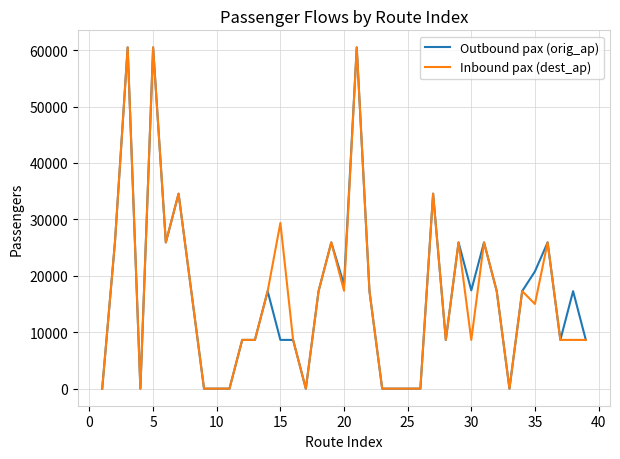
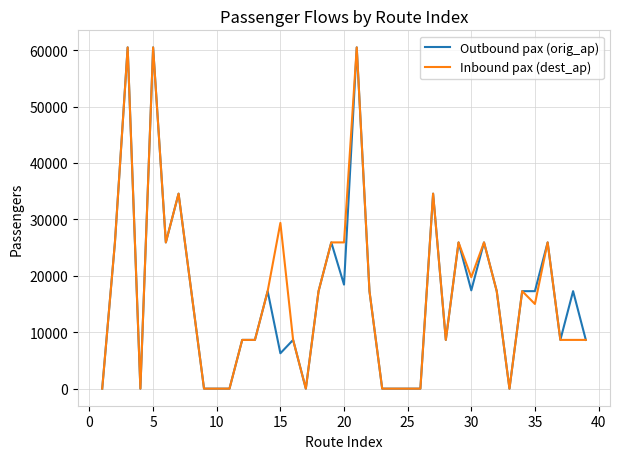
Outbound pax (orig_ap), 15: 9000 -> 6000
Inbound pax (dest_ap), 20: 17000 -> 26000
Inbound pax (dest_ap), 30: 9000 -> 20000
Outbound pax (orig_ap), 35: 21000 -> 17000
